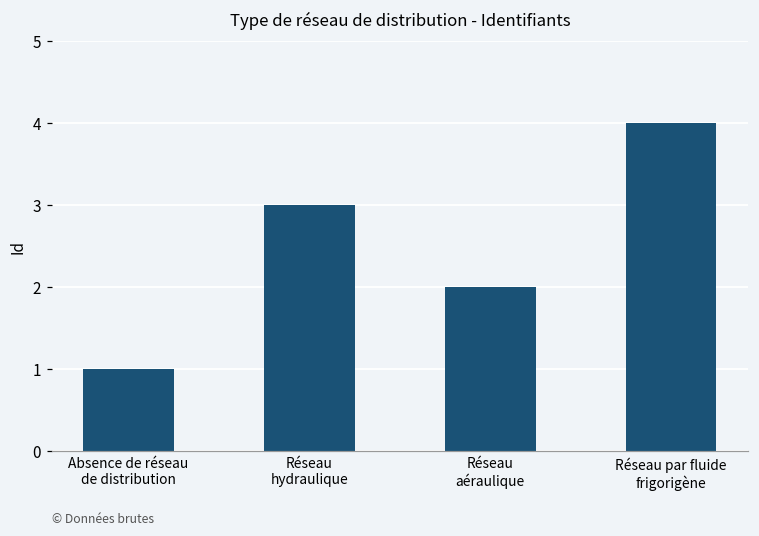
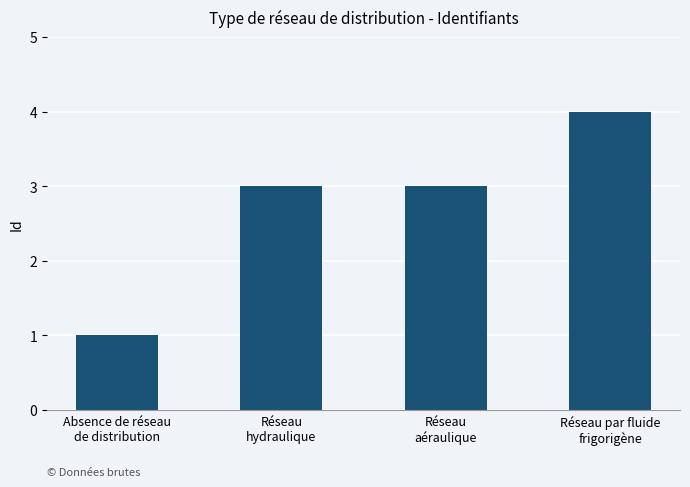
Réseau aéraulique: 2 -> 3
